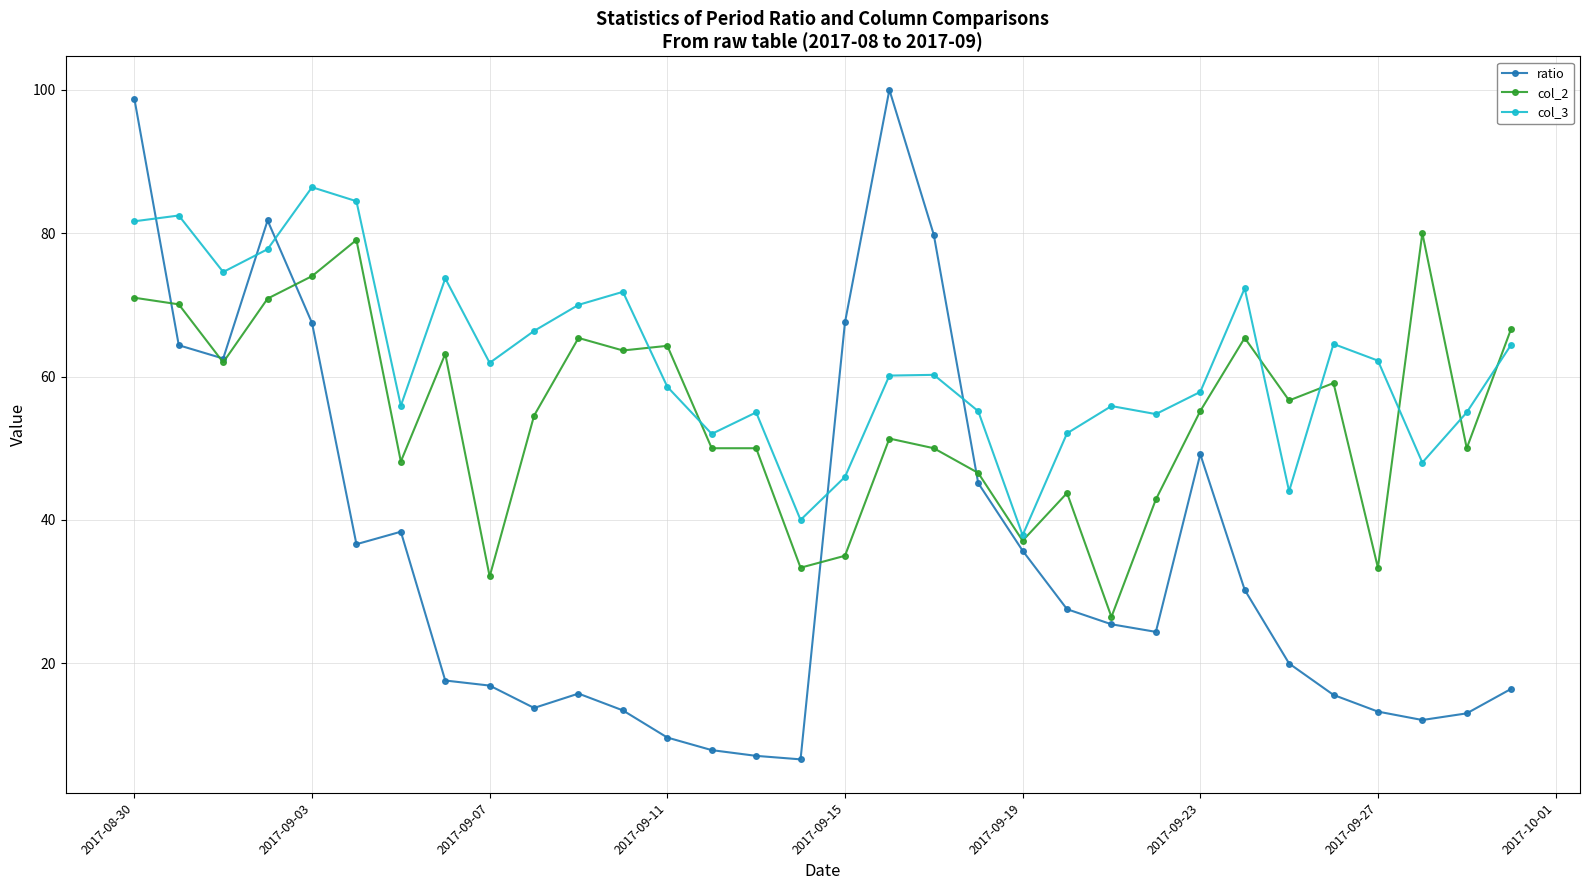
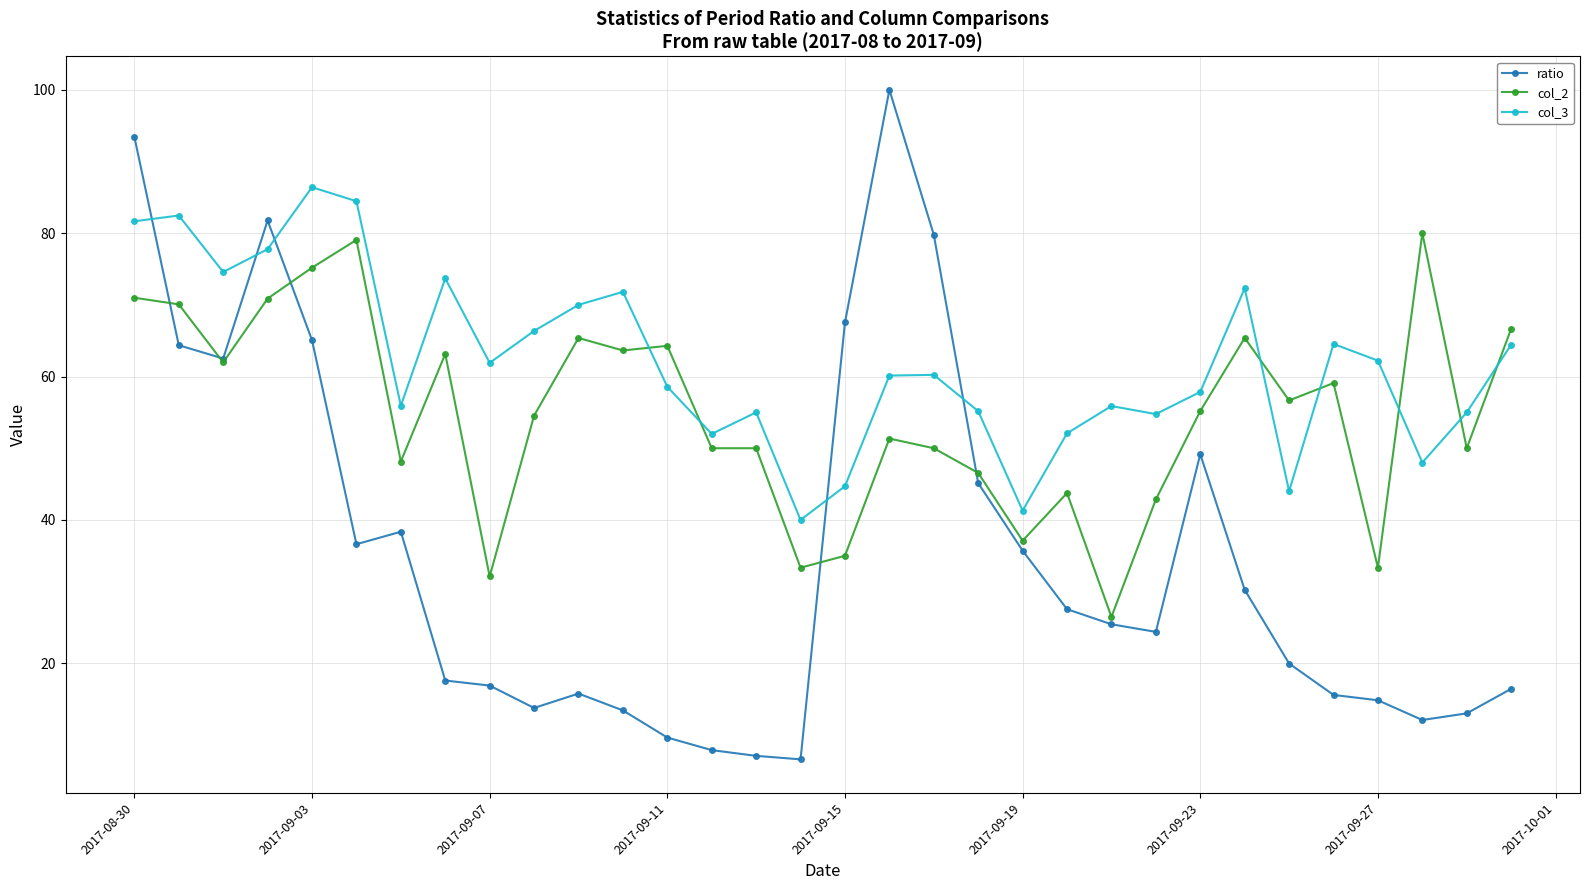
ratio, 2017-08-30: 99 -> 93
ratio, 2017-09-03: 67 -> 65
col_2, 2017-09-03: 74 -> 75
col_3, 2017-09-15: 46 -> 45
col_3, 2017-09-19: 38 -> 41
ratio, 2017-09-27: 13 -> 15
